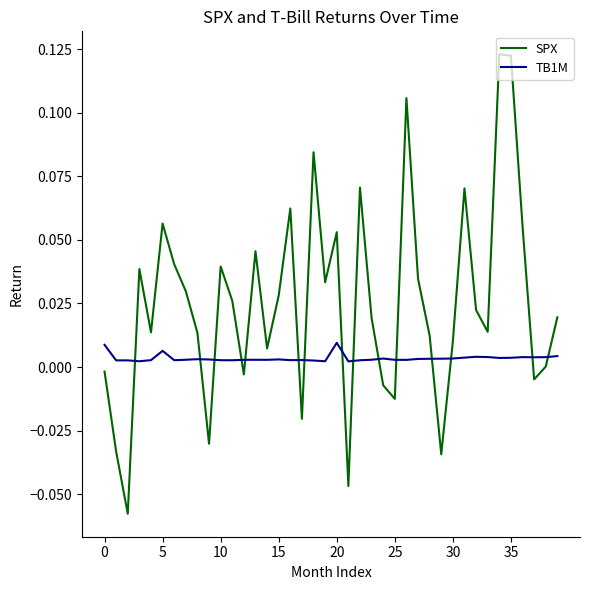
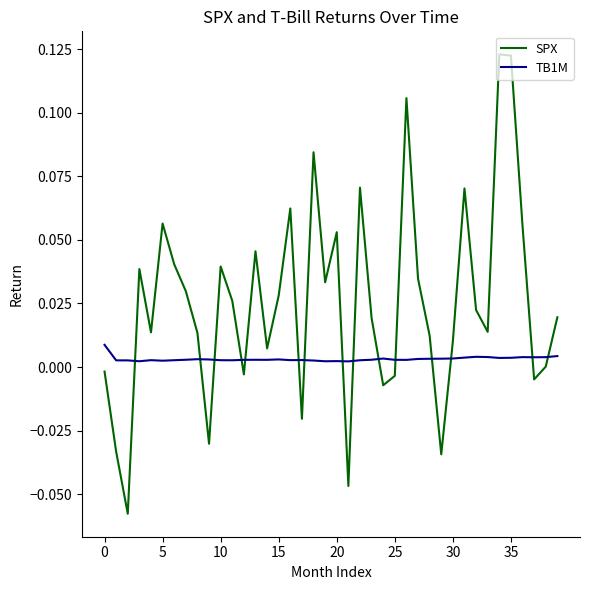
TB1M, 5: 0.006 -> 0.002
TB1M, 20: 0.010 -> 0.002
SPX, 25: -0.013 -> -0.003
